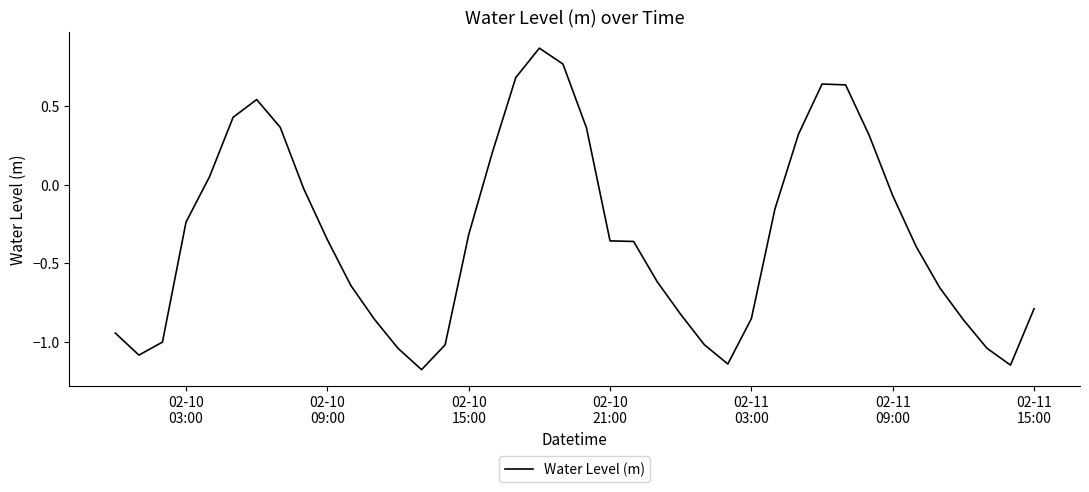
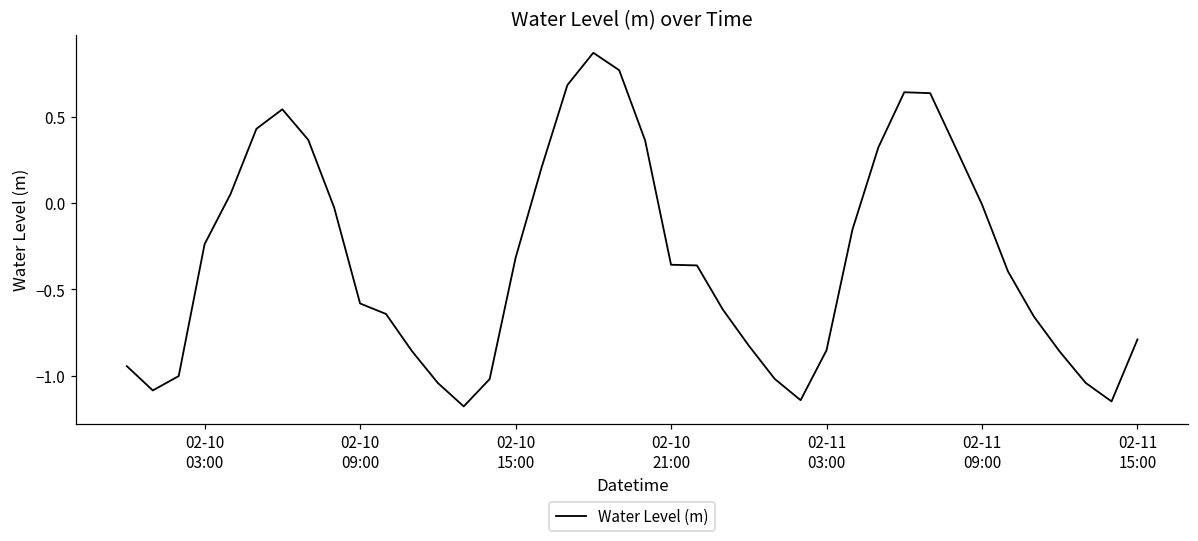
02-10 09:00: -0.35 -> -0.58
02-11 09:00: -0.07 -> -0.01
